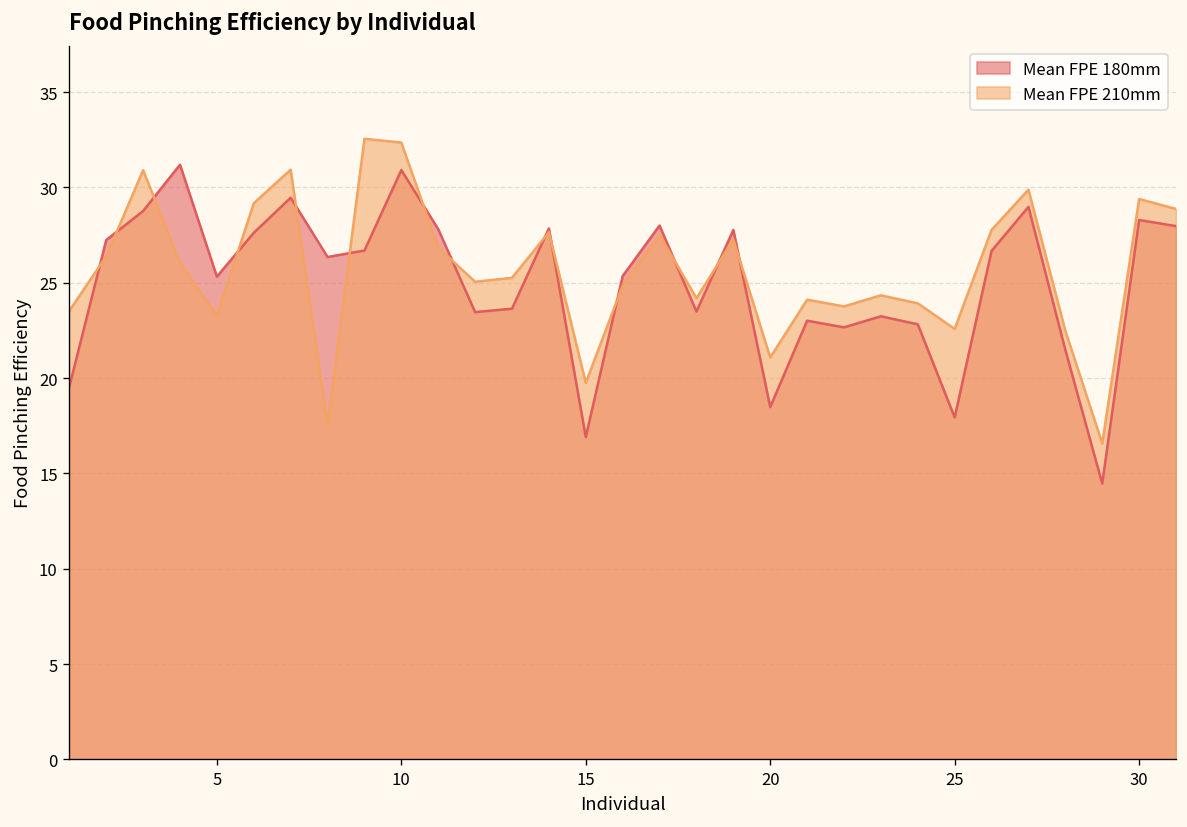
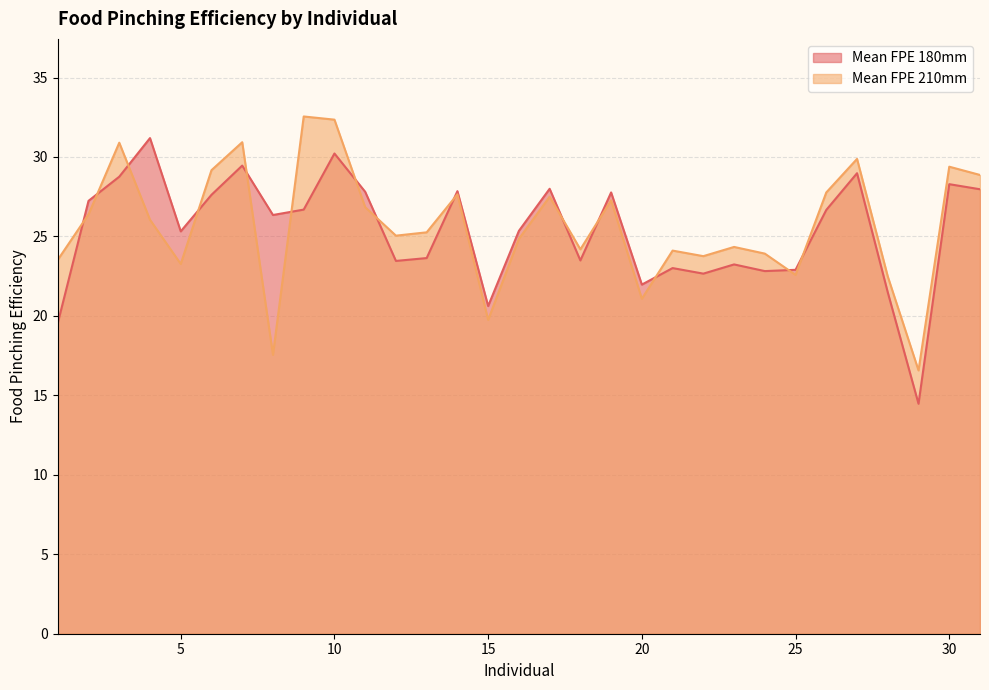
Mean FPE 180mm, 10: 30.9 -> 30.2
Mean FPE 180mm, 15: 16.9 -> 20.6
Mean FPE 180mm, 20: 18.5 -> 22.0
Mean FPE 180mm, 25: 17.9 -> 22.9
